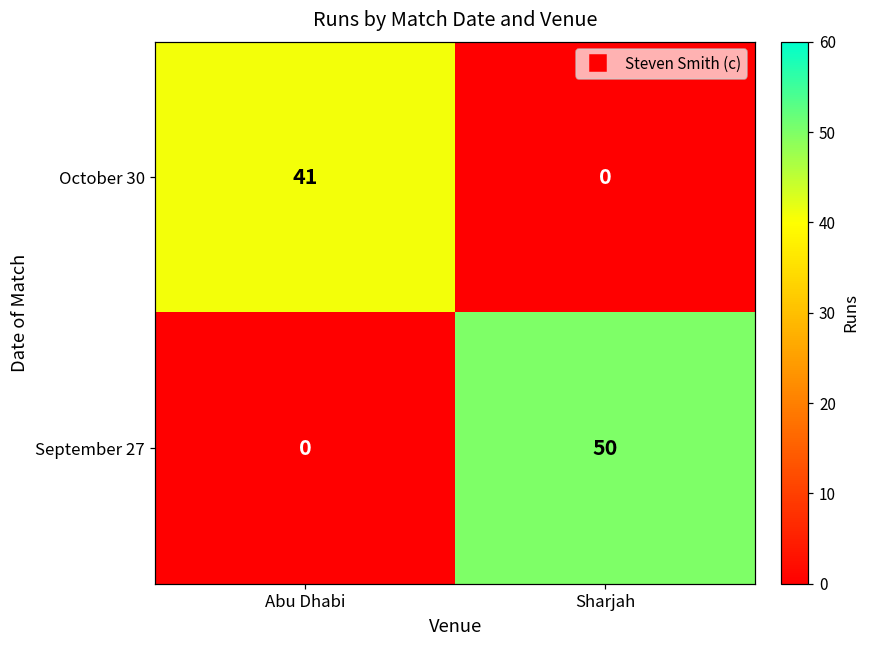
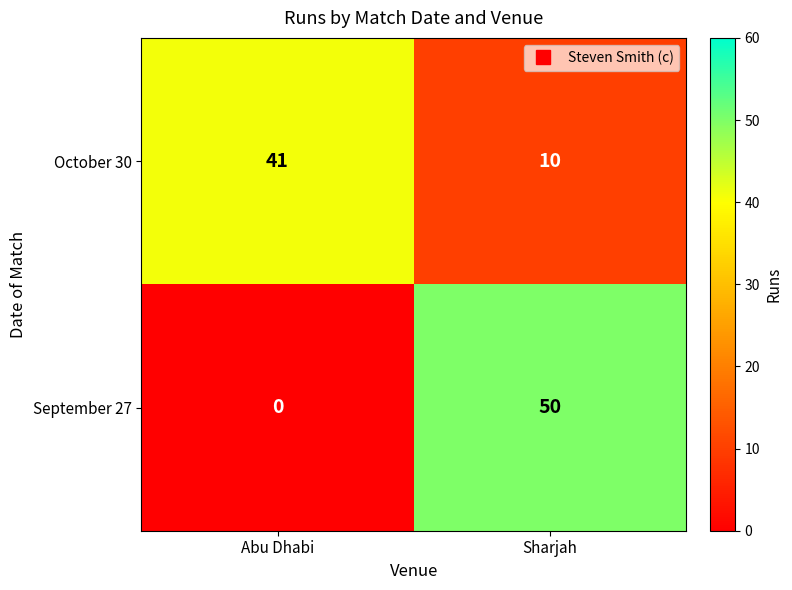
October 30, Sharjah: 0 -> 10
